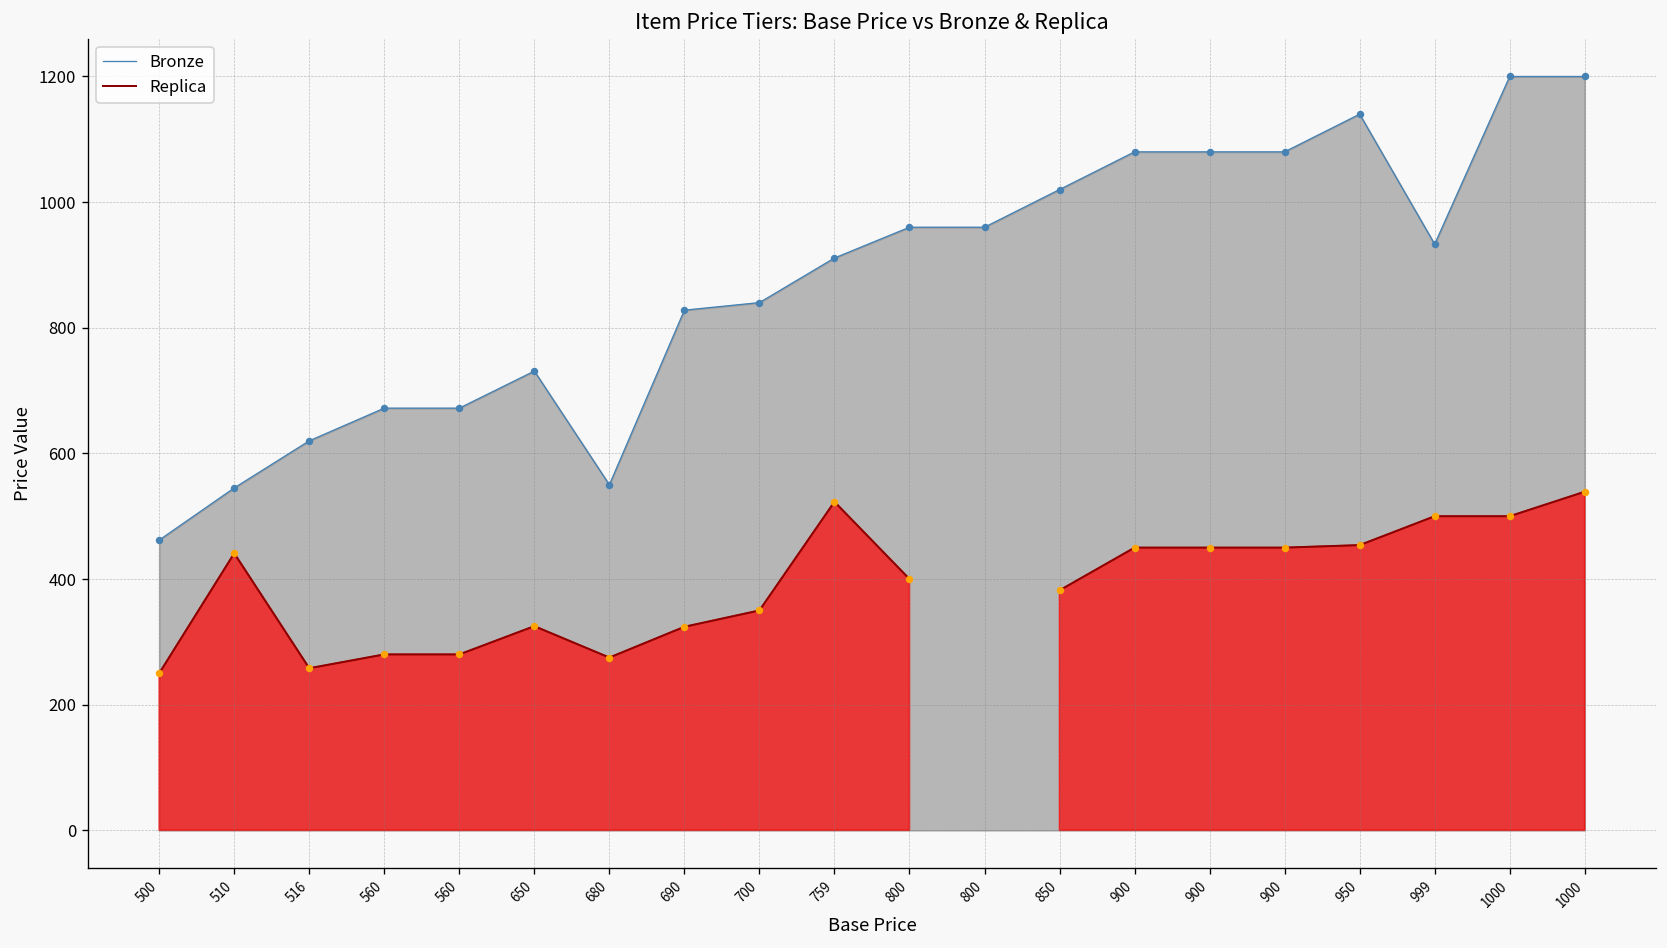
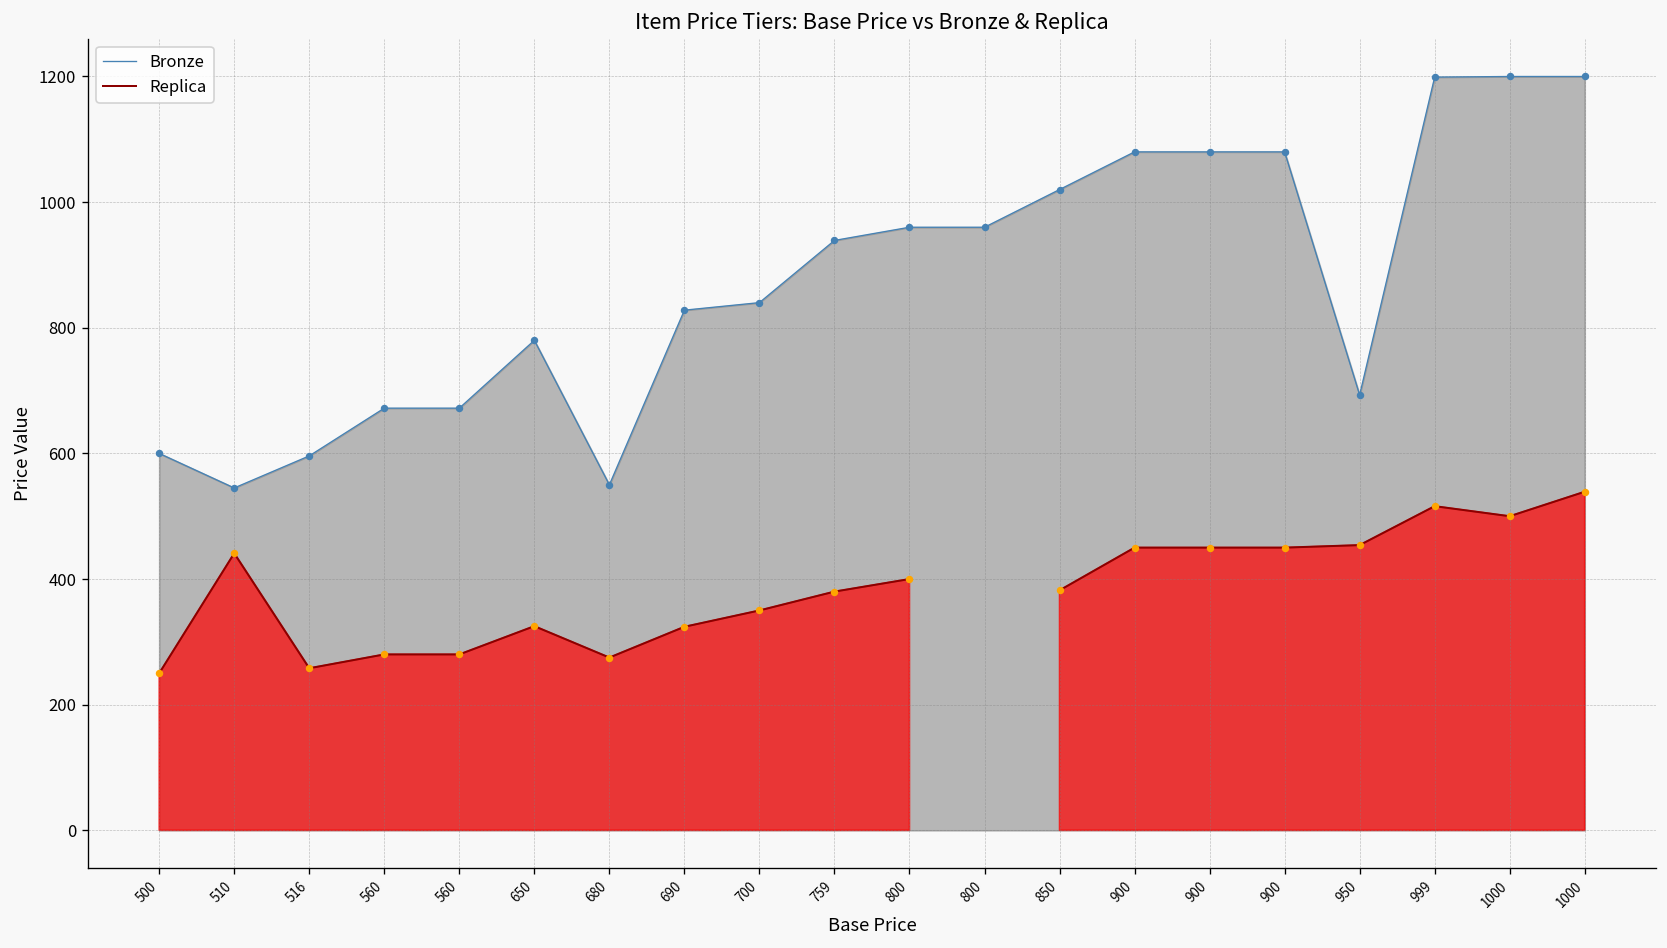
Bronze, 500: 460 -> 600
Bronze, 516: 620 -> 600
Bronze, 650: 730 -> 780
Bronze, 759: 910 -> 940
Replica, 759: 520 -> 380
Bronze, 950: 1140 -> 690
Bronze, 999: 930 -> 1200
Replica, 999: 500 -> 520
